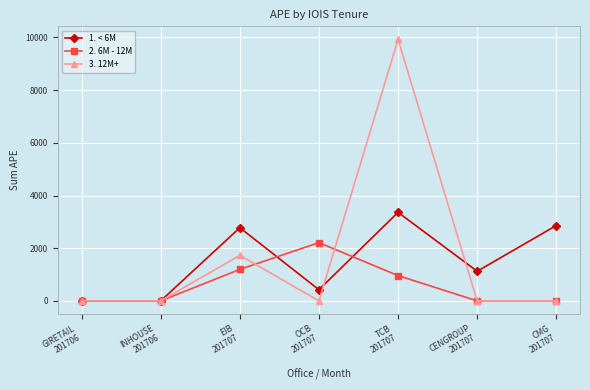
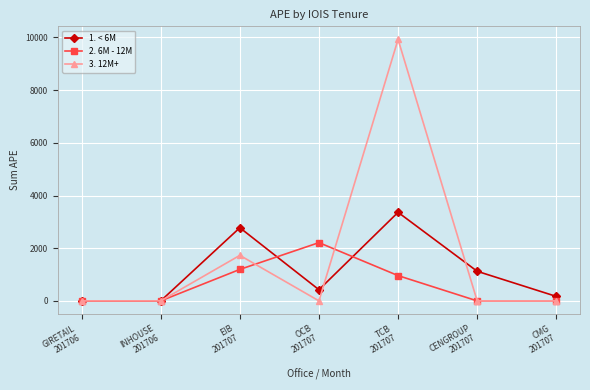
1. < 6M, CMG 201707: 2900 -> 200
